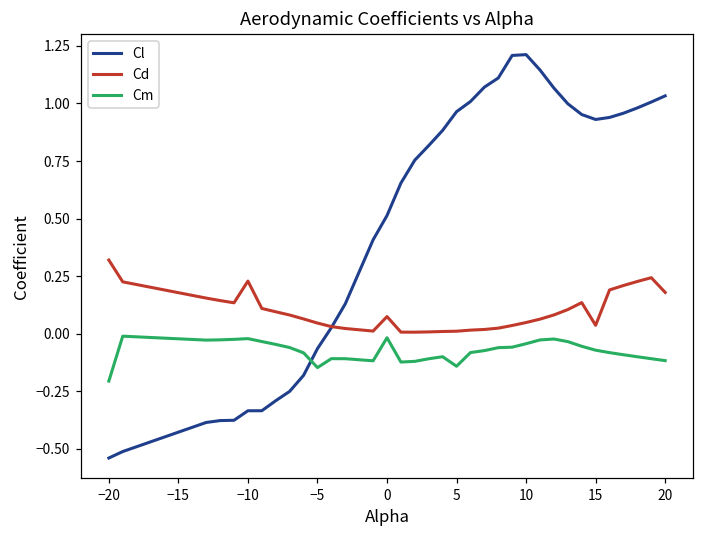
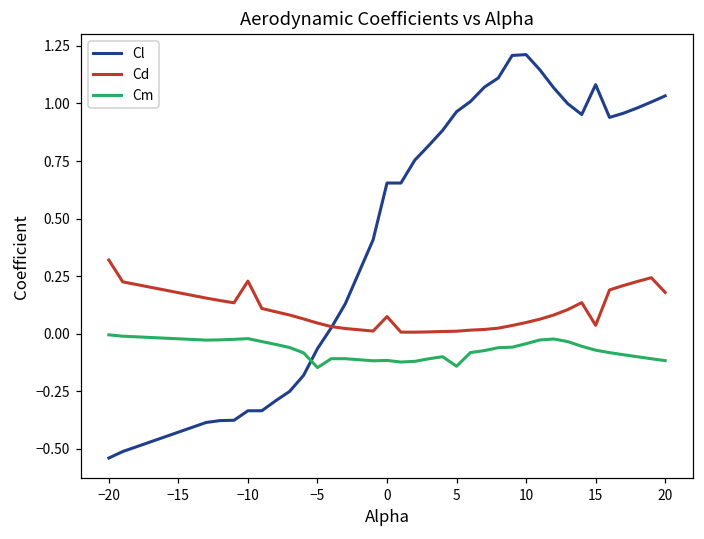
Cm, −20: -0.21 -> 0.00
Cl, 0: 0.51 -> 0.65
Cm, 0: -0.02 -> -0.12
Cl, 15: 0.93 -> 1.08
